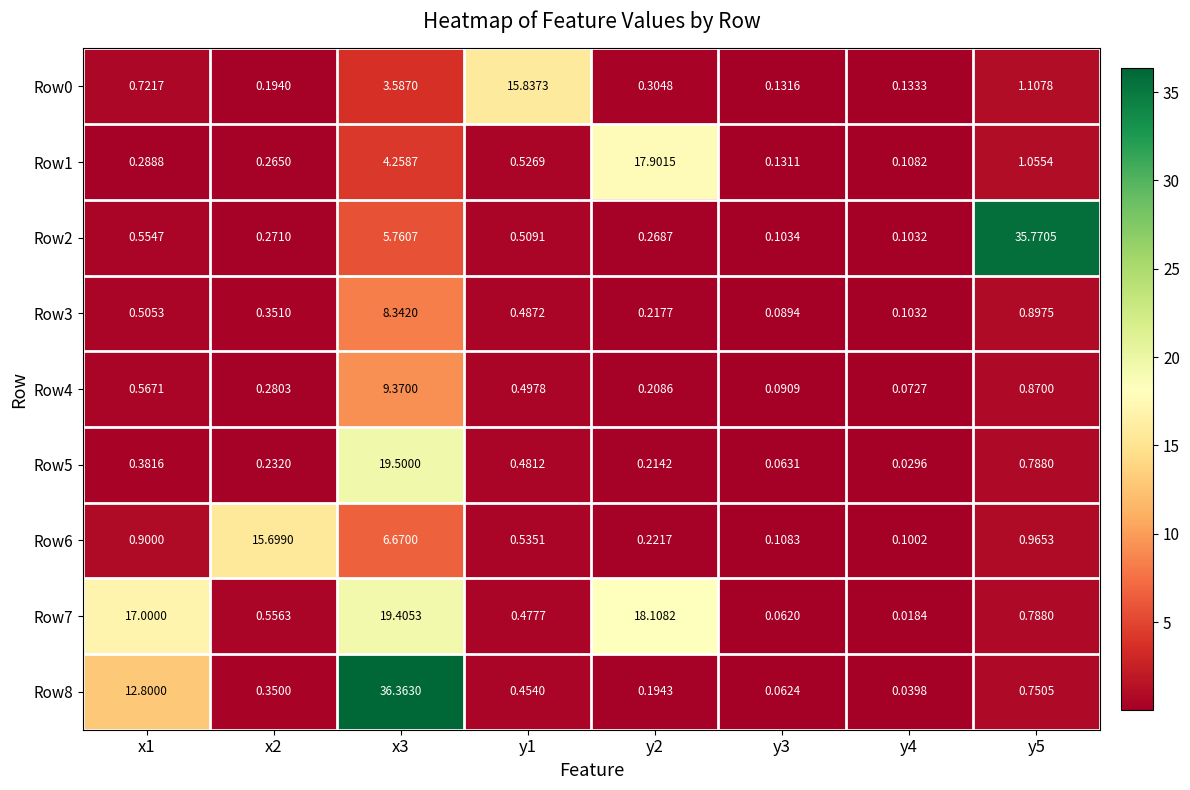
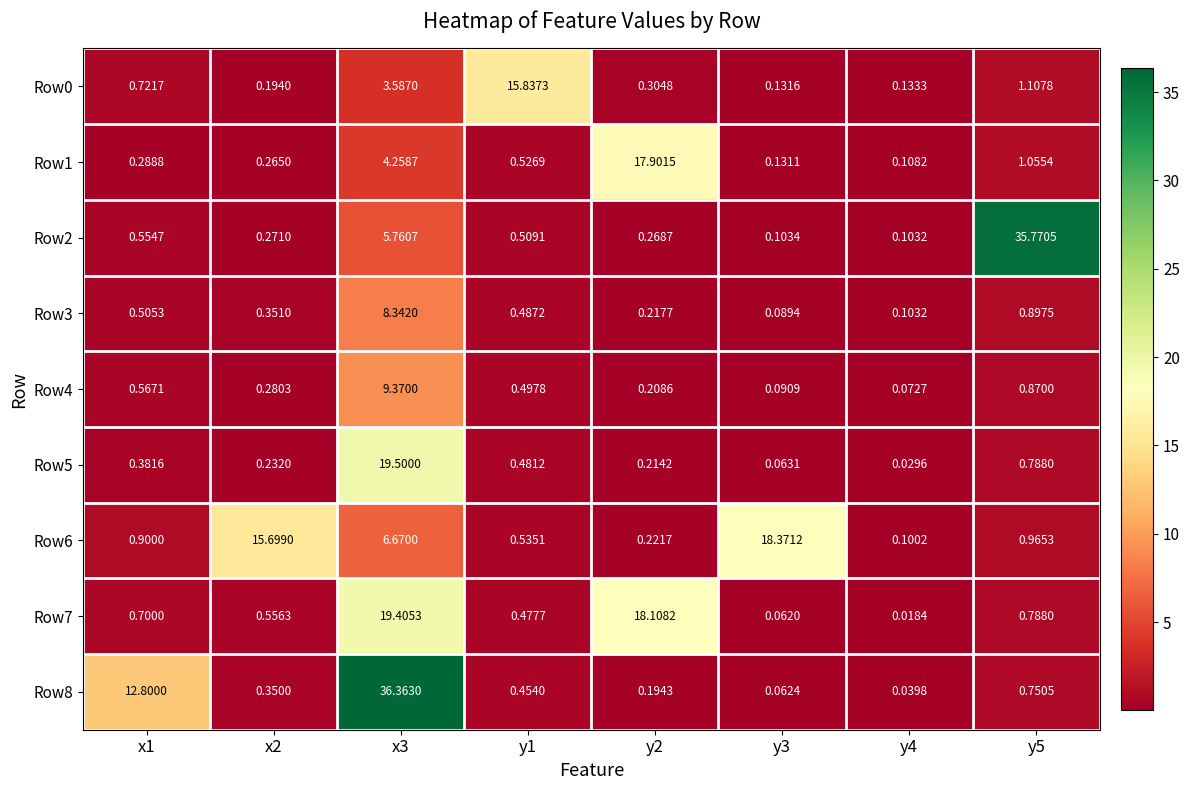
Row6, y3: 0.1083 -> 18.3712
Row7, x1: 17.0000 -> 0.7000
